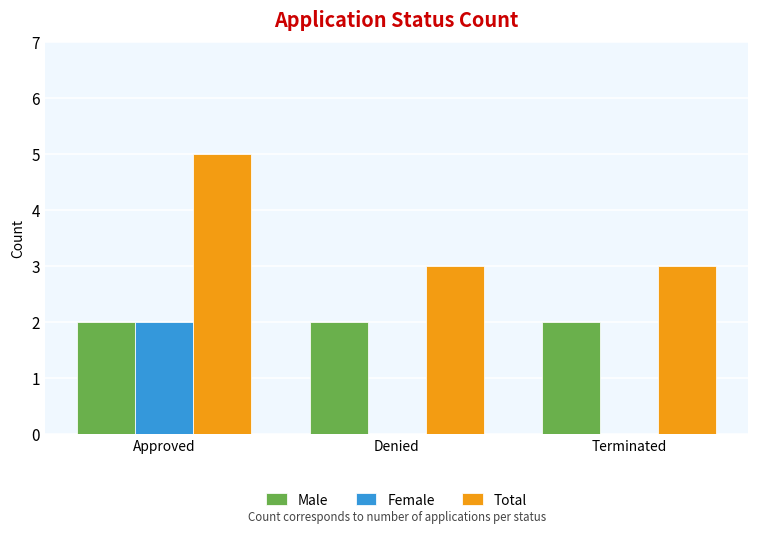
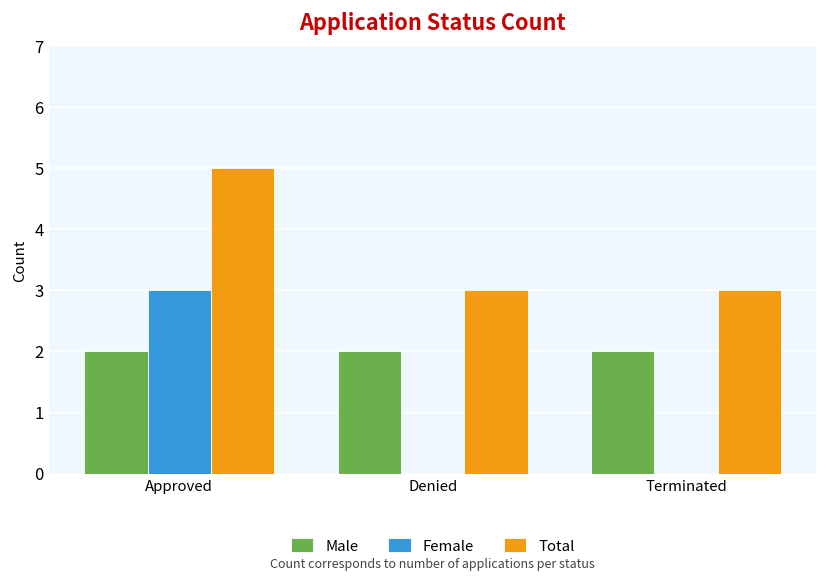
Female, Approved: 2 -> 3
